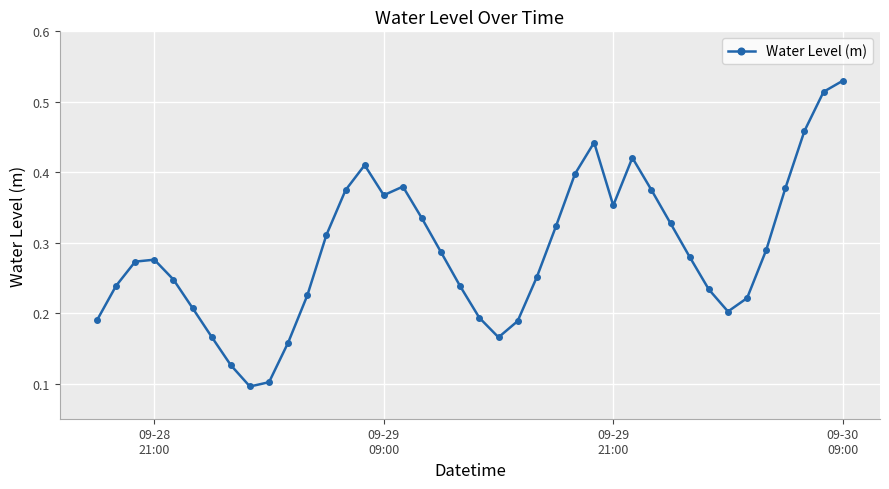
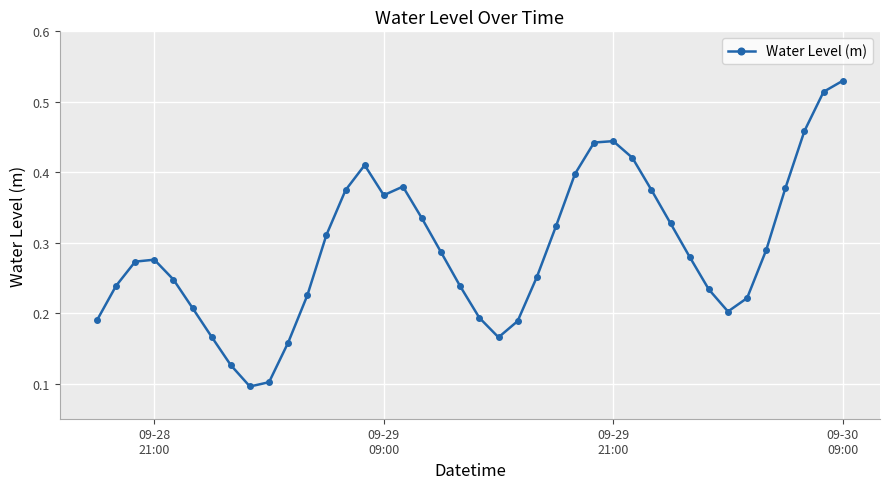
09-29 21:00: 0.35 -> 0.44
